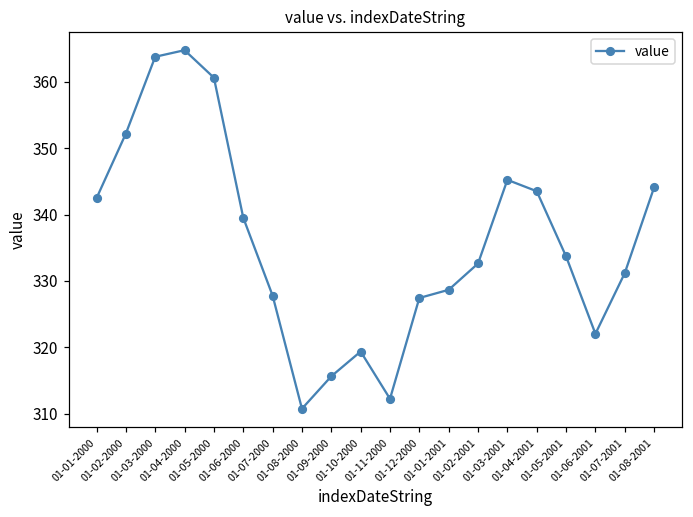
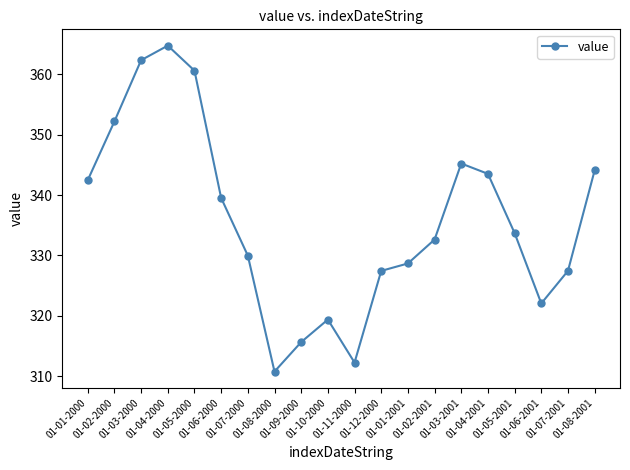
01-03-2000: 364 -> 362
01-07-2000: 328 -> 330
01-07-2001: 331 -> 327
